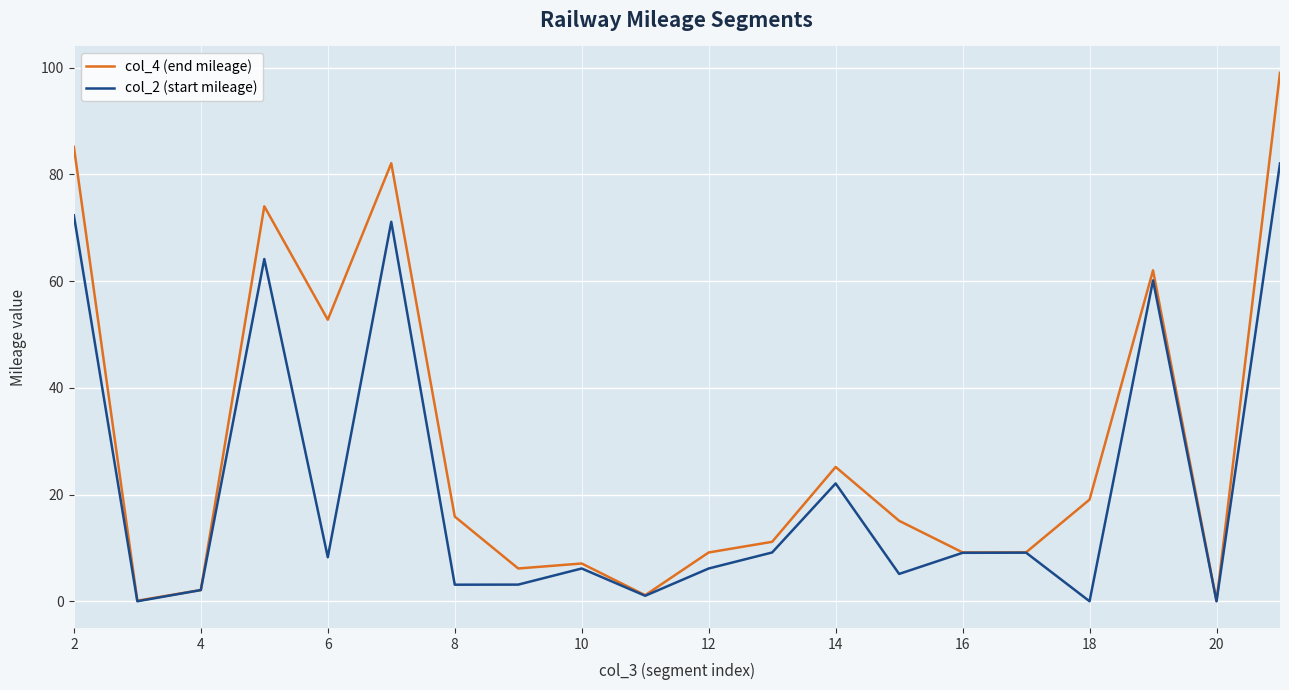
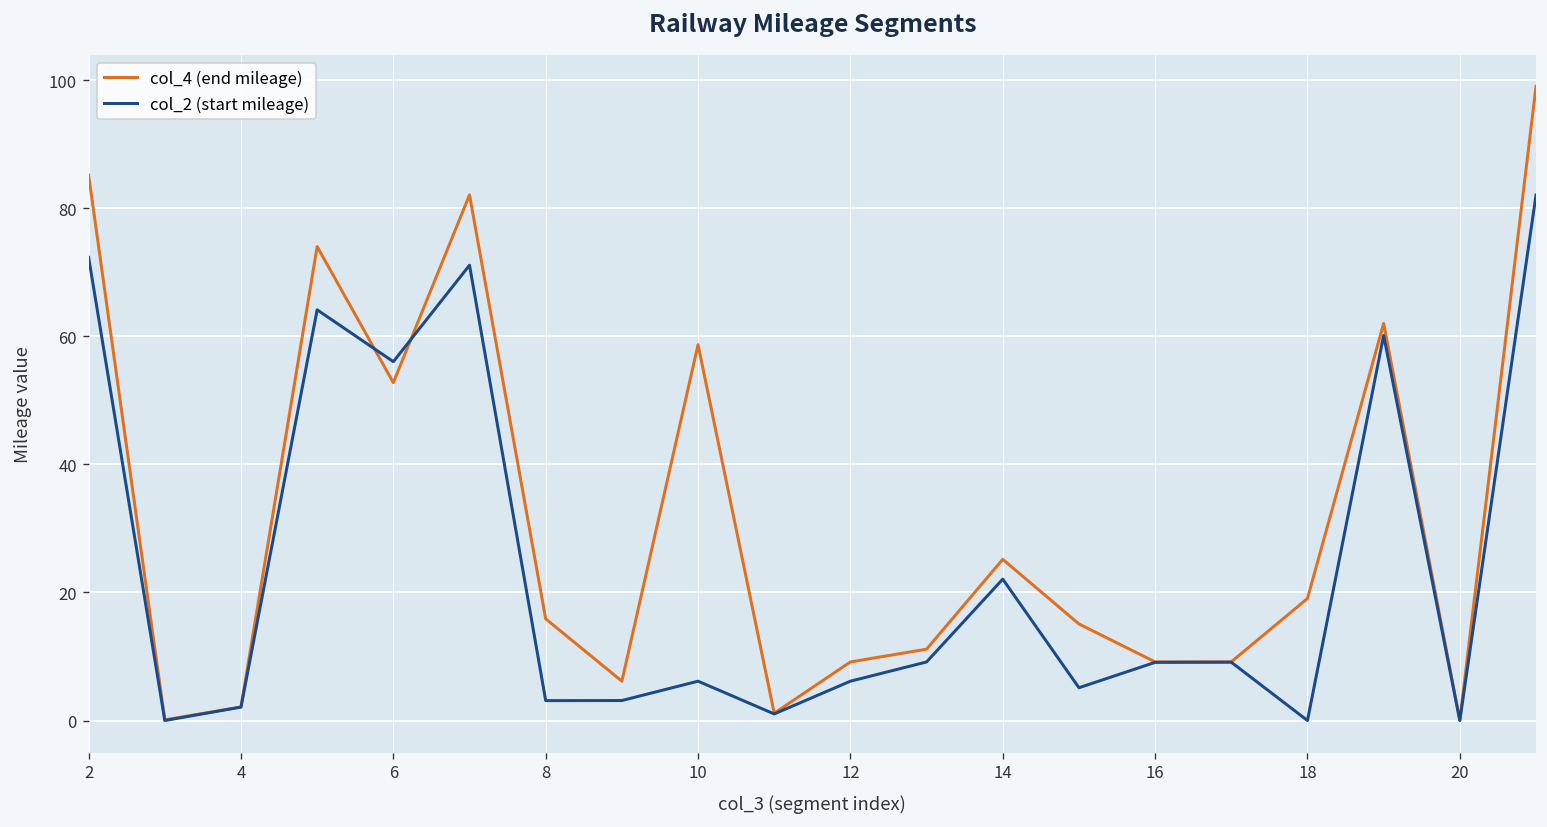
col_2 (start mileage), 6: 8 -> 56
col_4 (end mileage), 10: 7 -> 59
